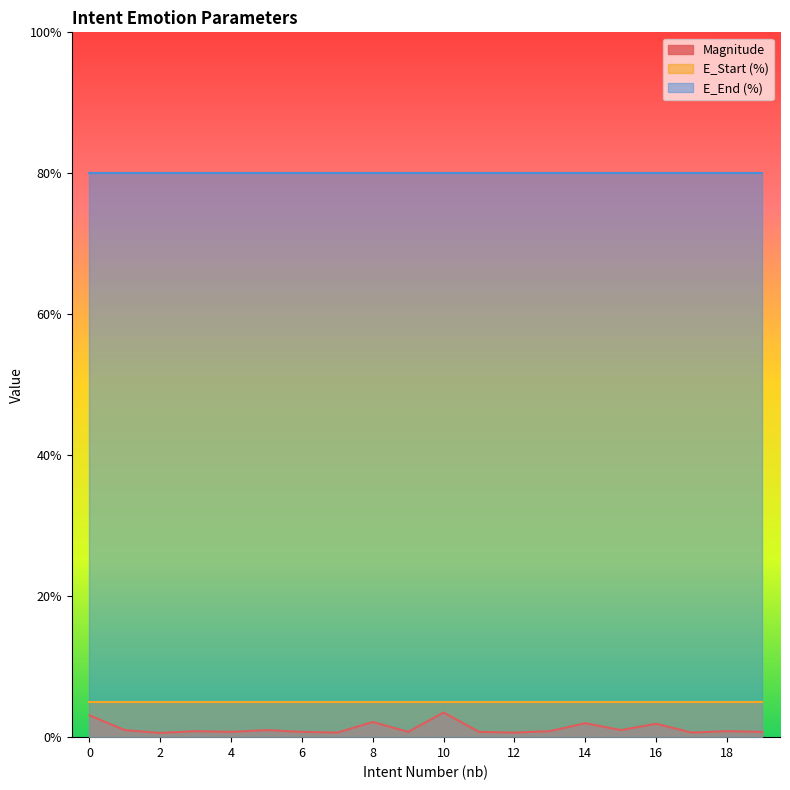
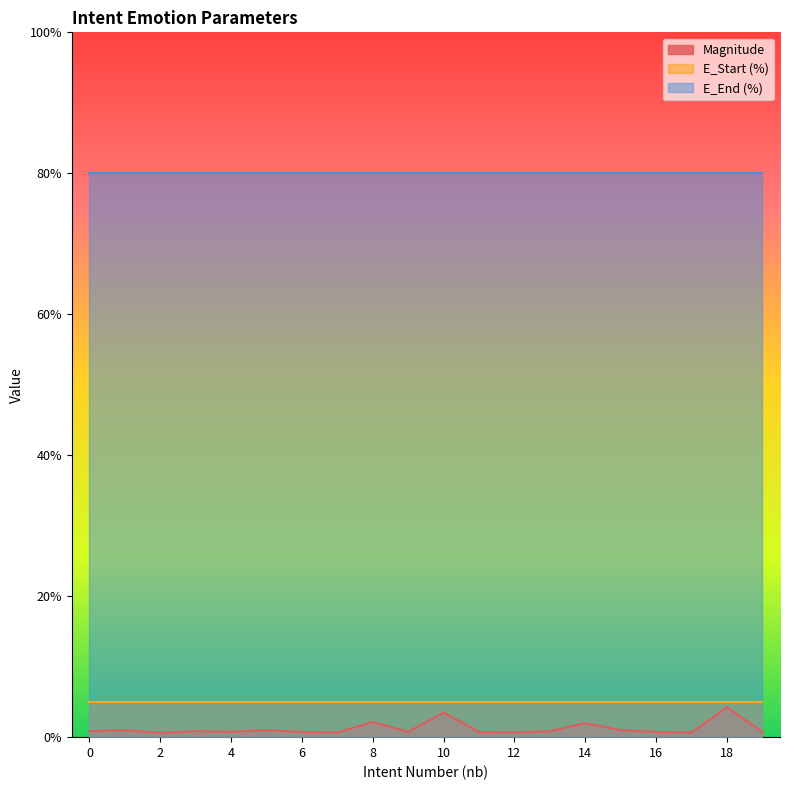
Magnitude, 0: 3% -> 1%
Magnitude, 16: 2% -> 1%
Magnitude, 18: 1% -> 4%
